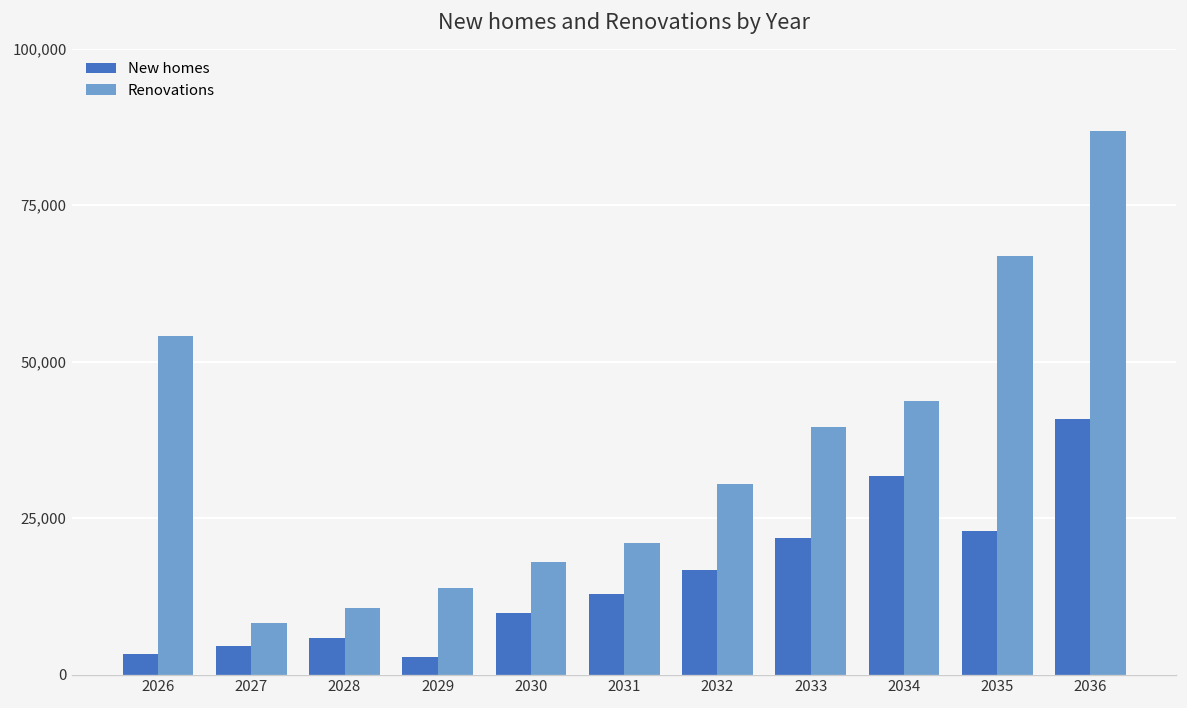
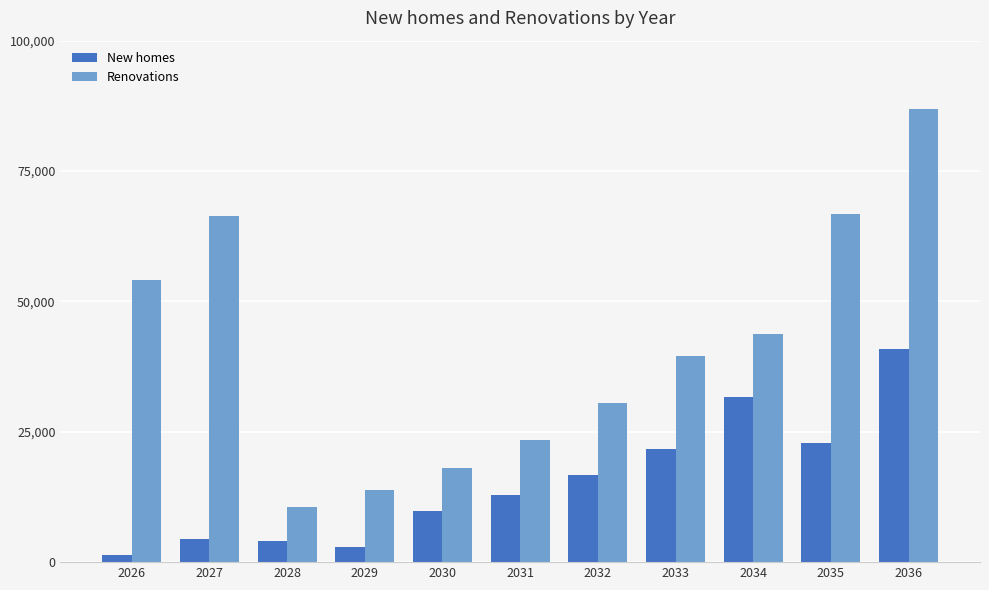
New homes, 2026: 3,000 -> 1,000
Renovations, 2027: 8,000 -> 66,000
New homes, 2028: 6,000 -> 4,000
Renovations, 2031: 21,000 -> 23,000
